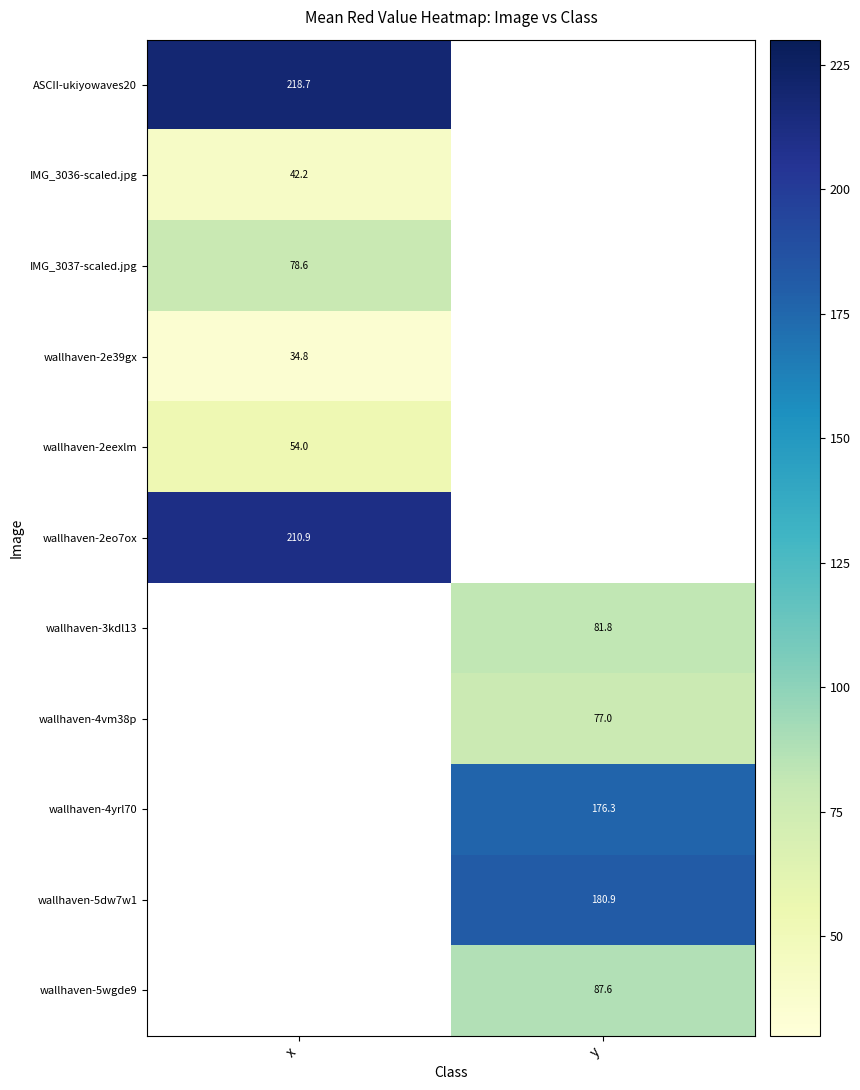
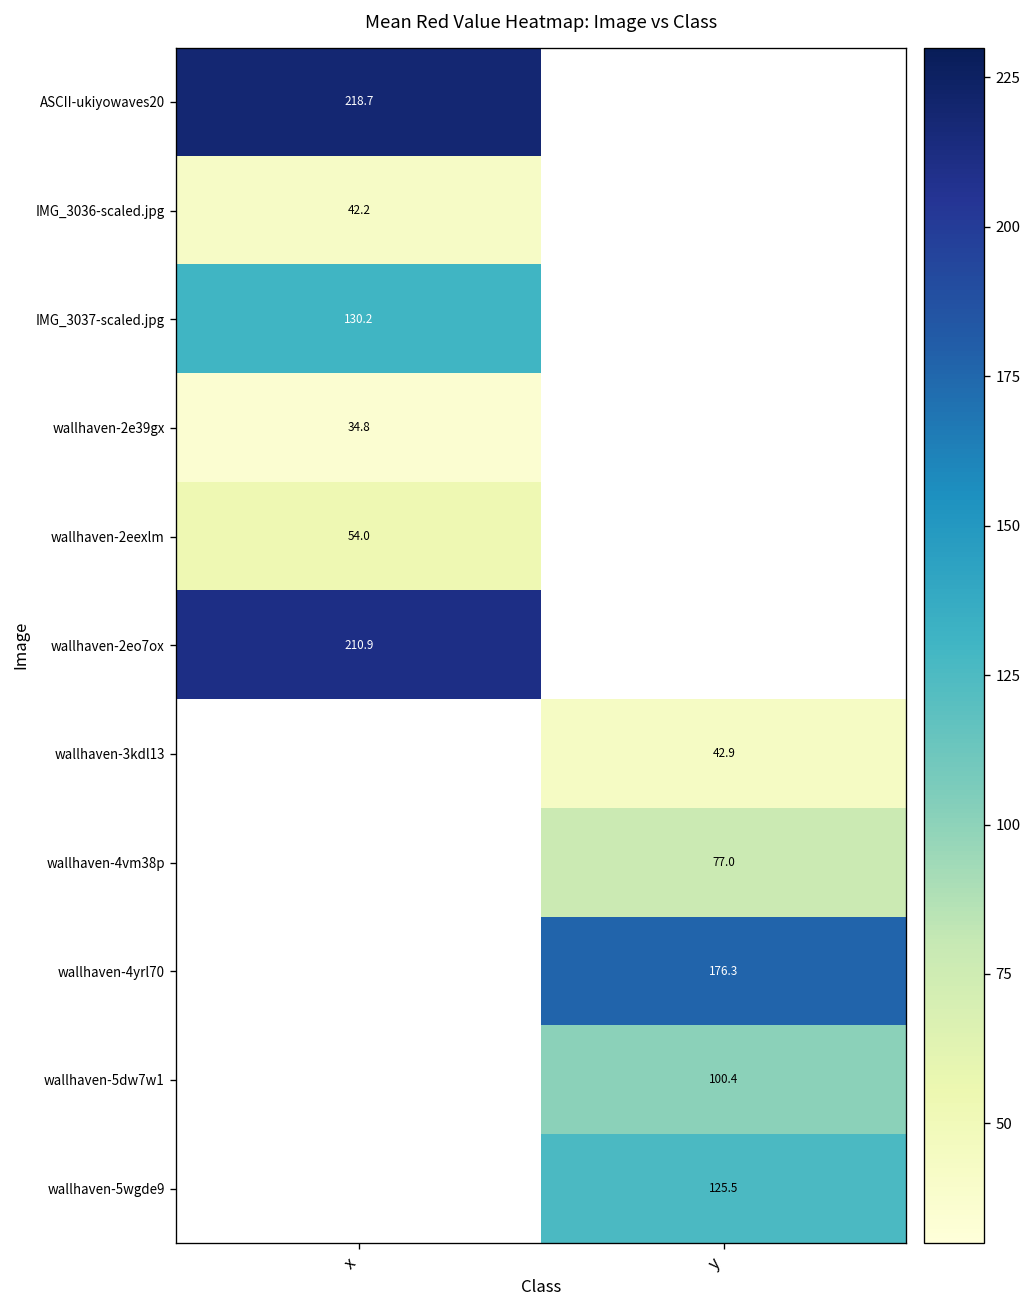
IMG_3037-scaled.jpg, x: 78.6 -> 130.2
wallhaven-3kdl13, y: 81.8 -> 42.9
wallhaven-5dw7w1, y: 180.9 -> 100.4
wallhaven-5wgde9, y: 87.6 -> 125.5
